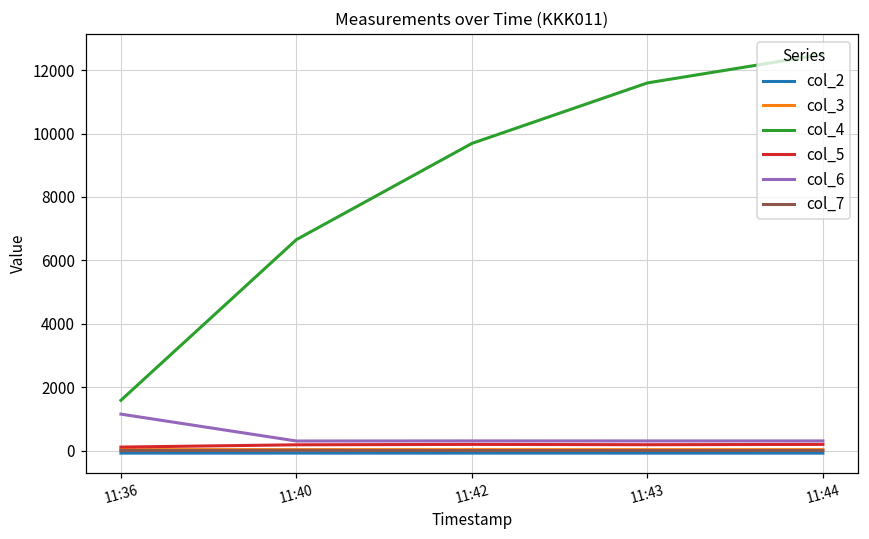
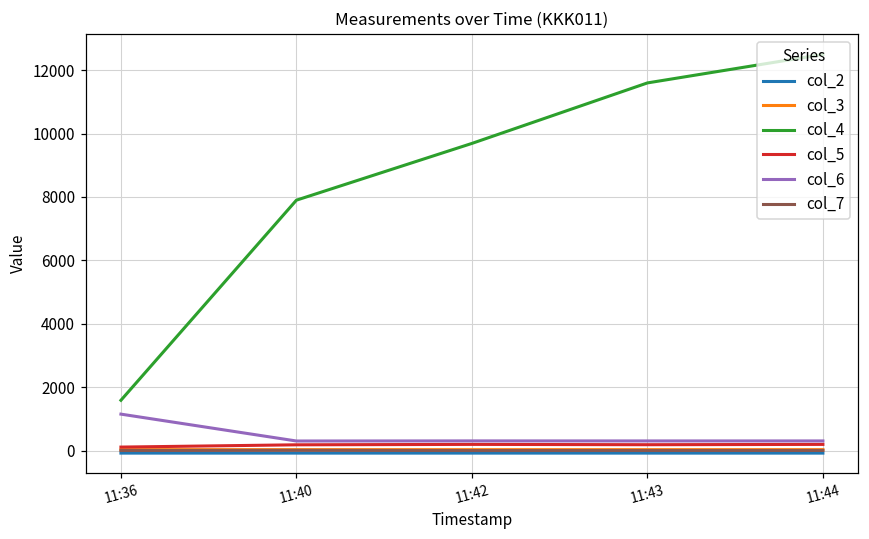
col_4, 11:40: 6700 -> 7900
